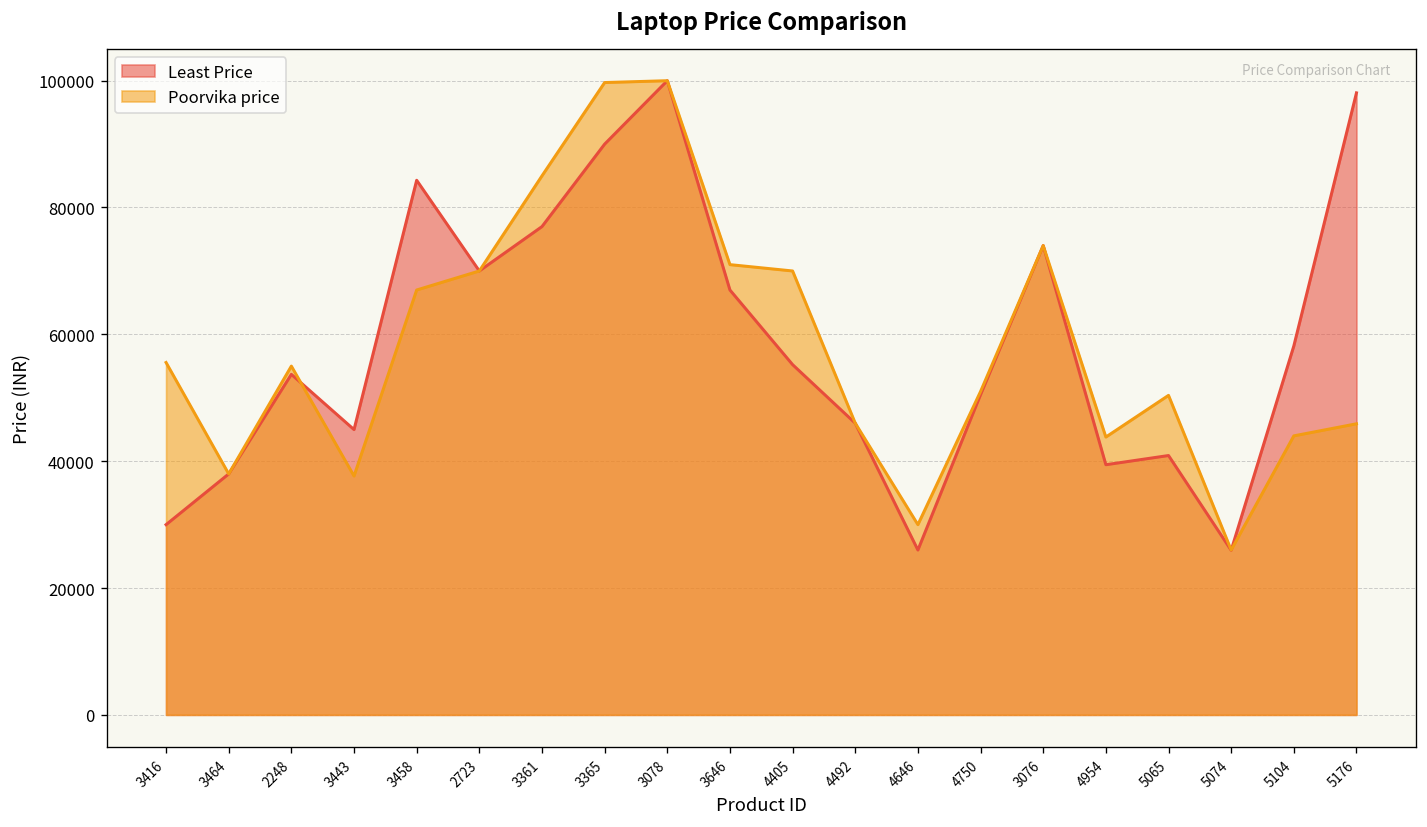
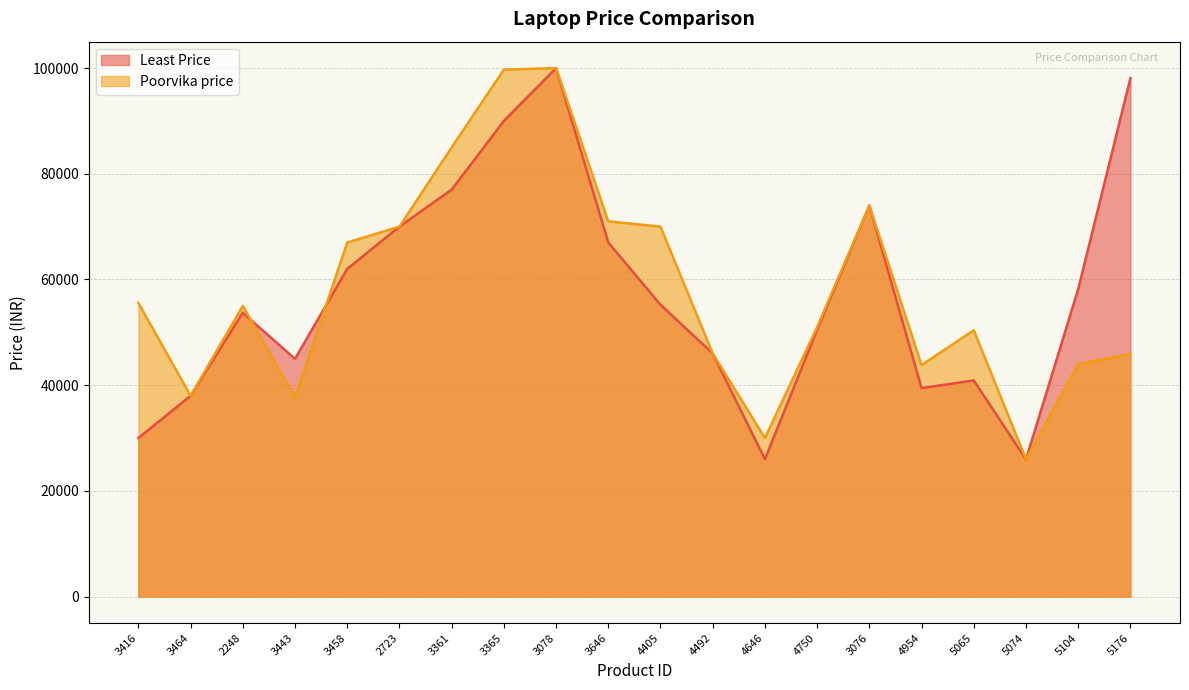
Least Price, 3458: 84000 -> 62000
